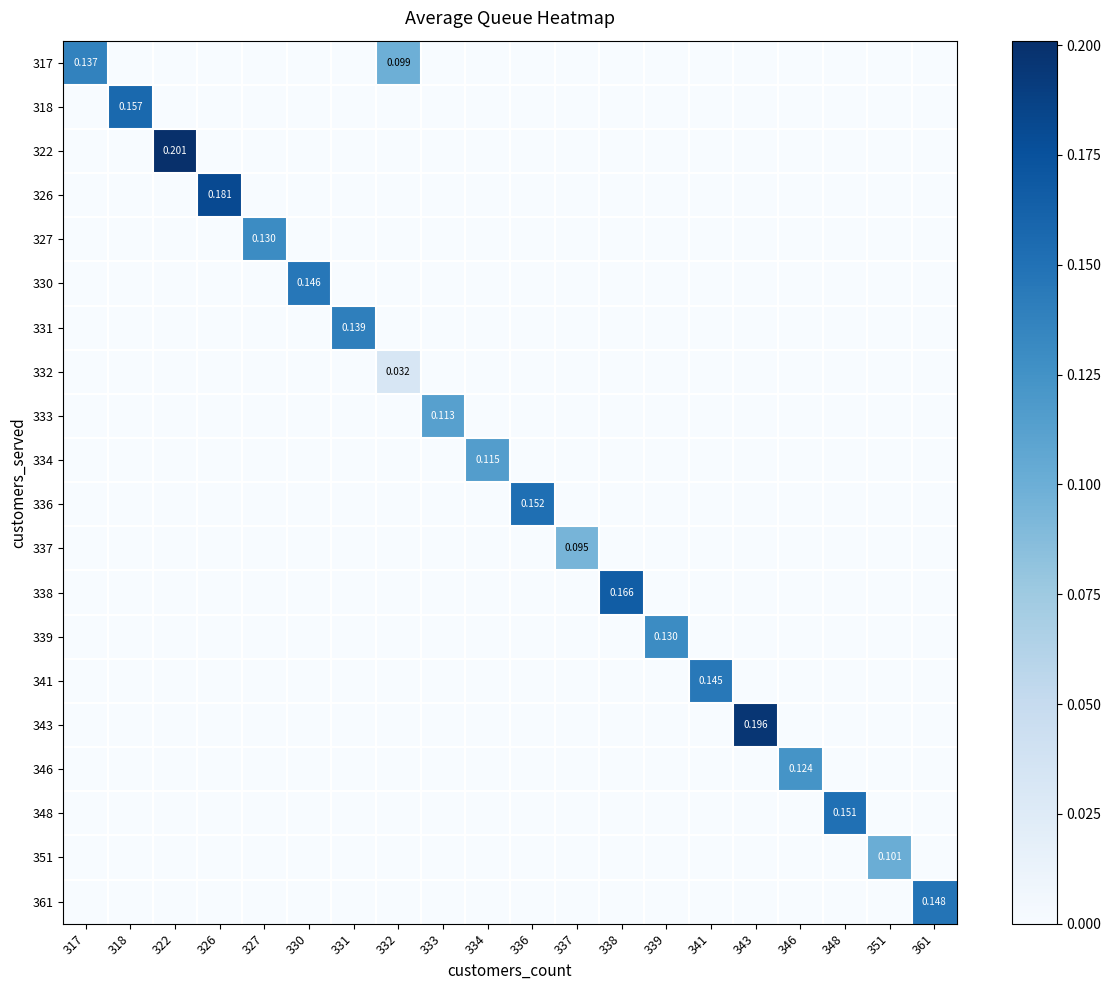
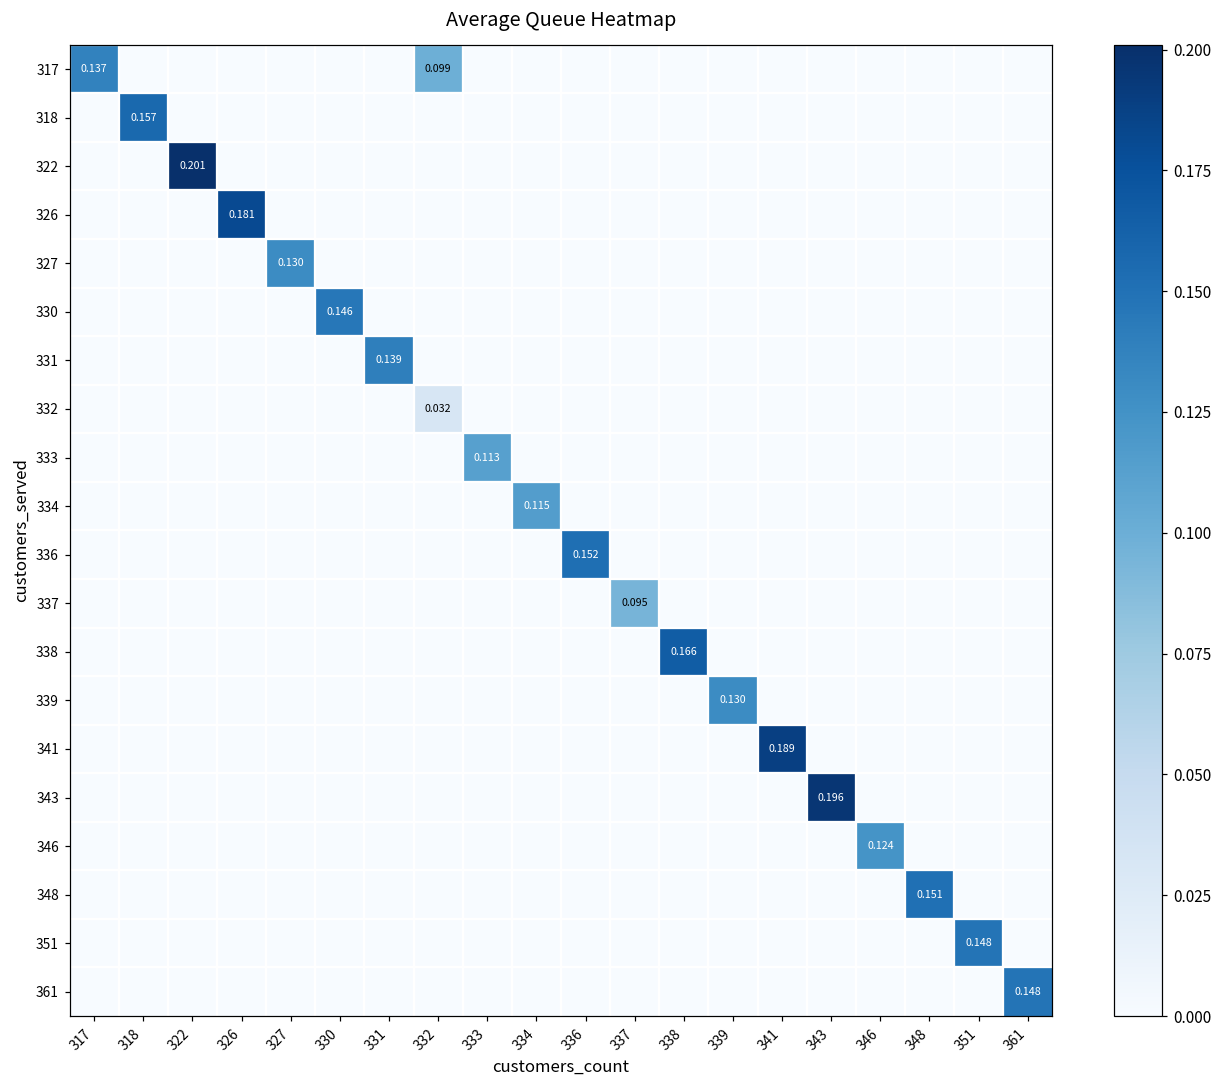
341, 341: 0.145 -> 0.189
351, 351: 0.101 -> 0.148
